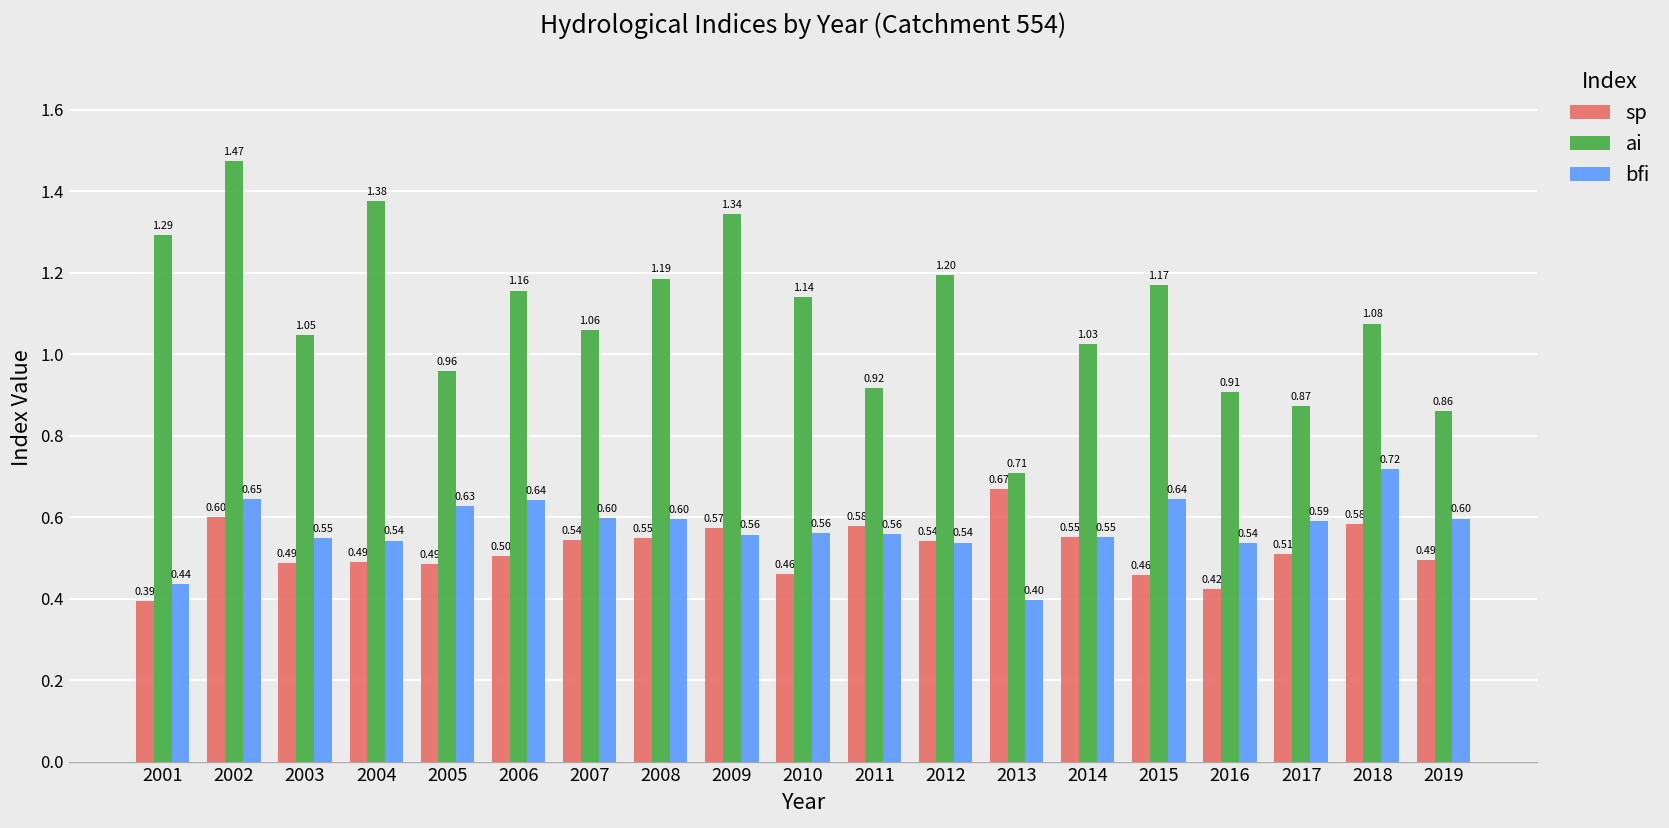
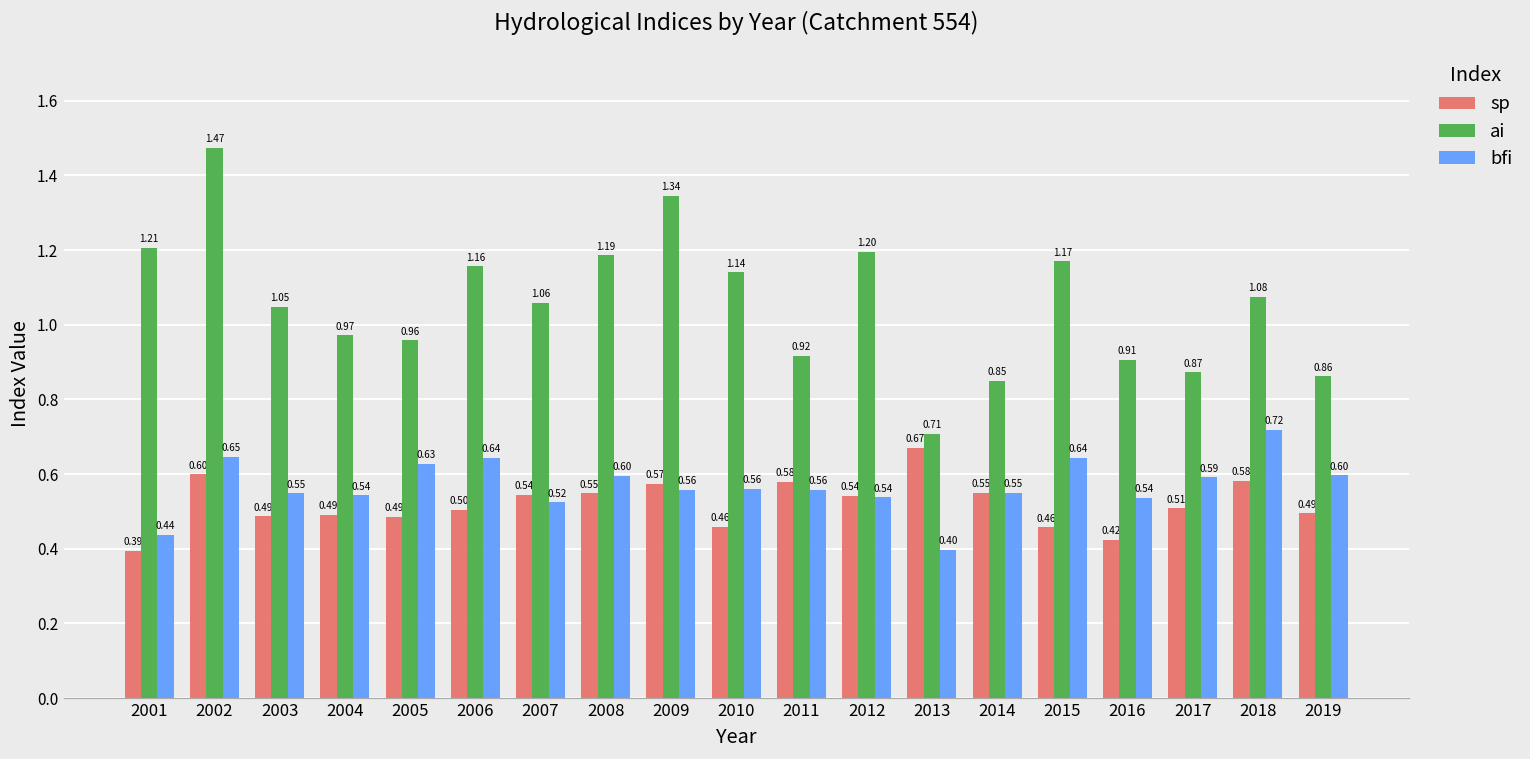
ai, 2001: 1.29 -> 1.21
ai, 2004: 1.38 -> 0.97
bfi, 2007: 0.60 -> 0.52
ai, 2014: 1.03 -> 0.85
